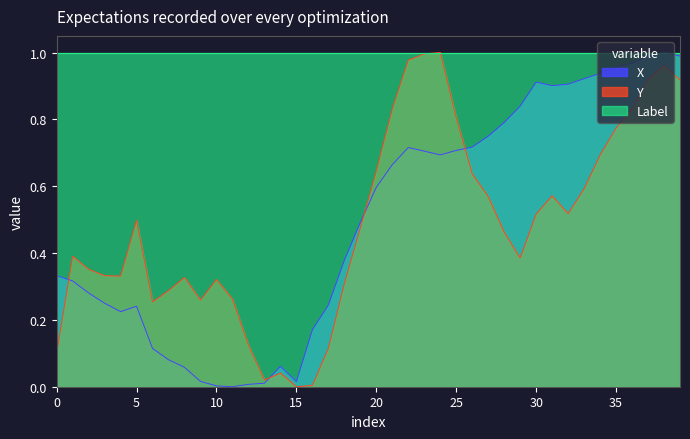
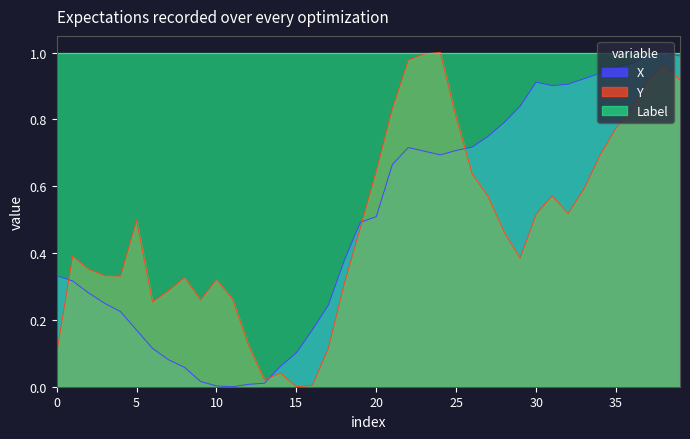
X, 5: 0.24 -> 0.17
X, 15: 0.02 -> 0.10
X, 20: 0.60 -> 0.51
